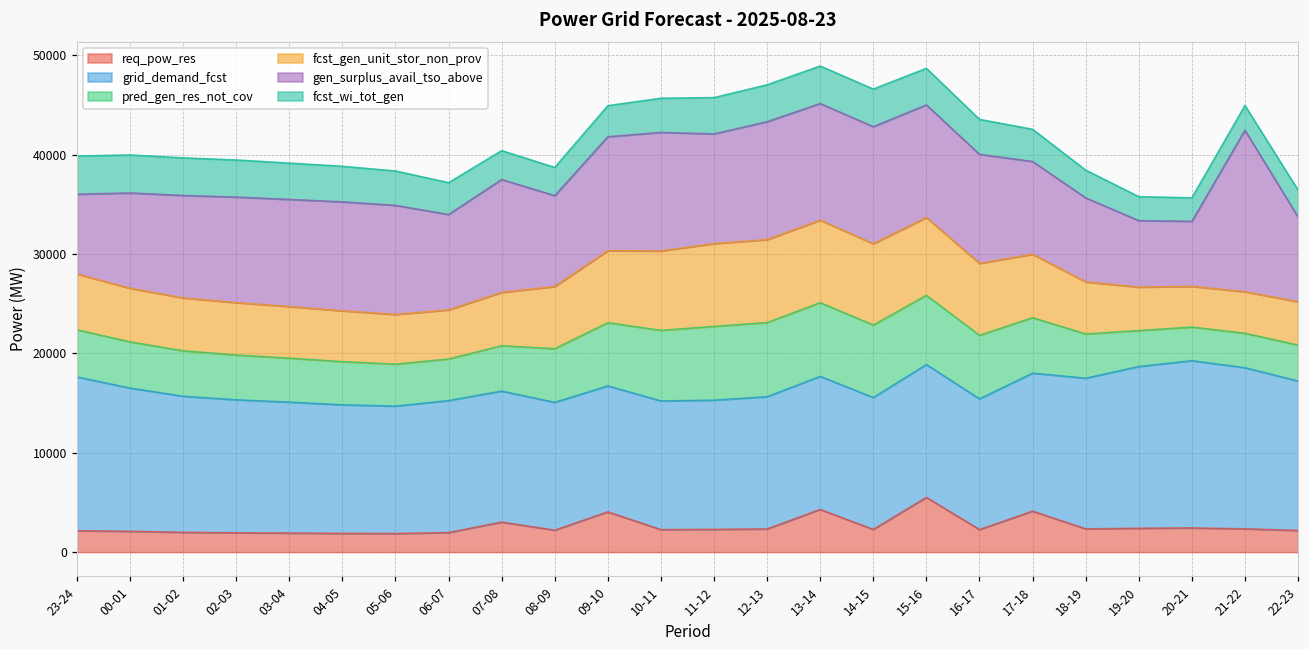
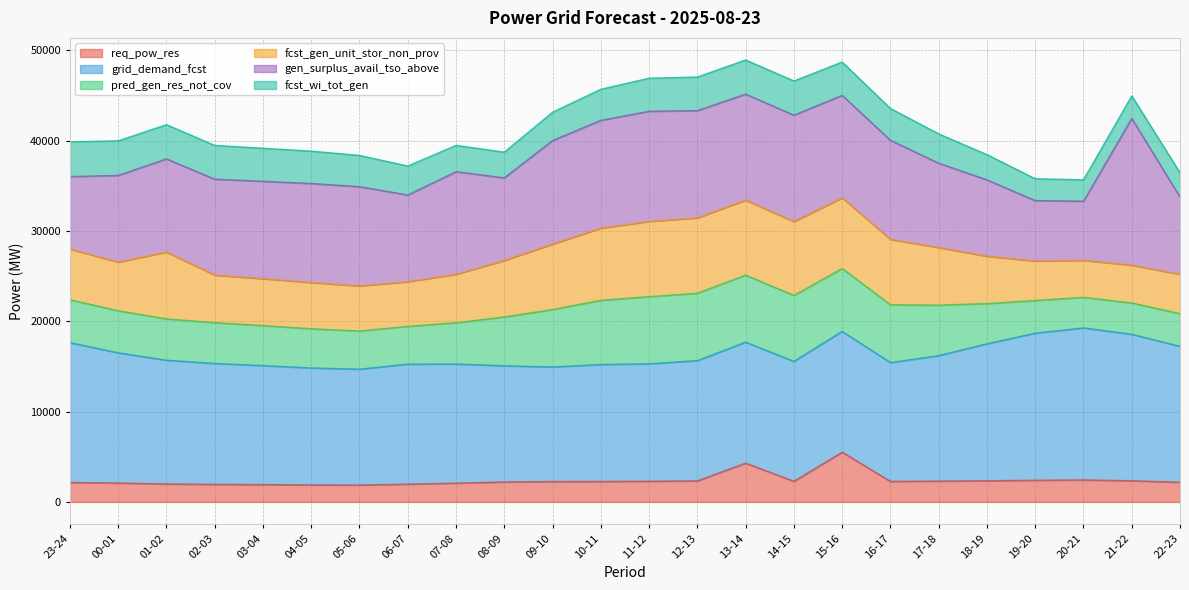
fcst_gen_unit_stor_non_prov, 01-02: 5000 -> 7000
req_pow_res, 07-08: 3000 -> 2000
req_pow_res, 09-10: 4000 -> 2000
gen_surplus_avail_tso_above, 11-12: 11000 -> 12000
req_pow_res, 17-18: 4000 -> 2000
